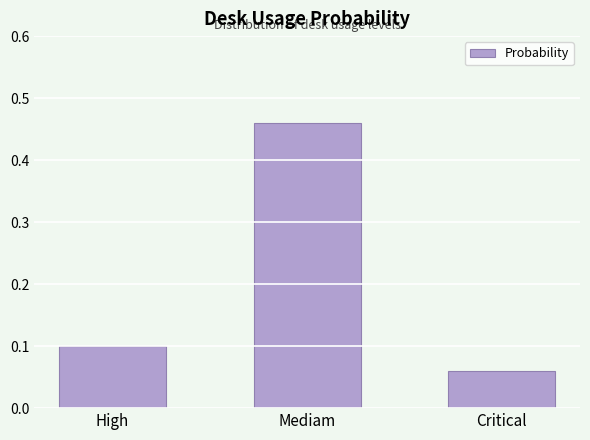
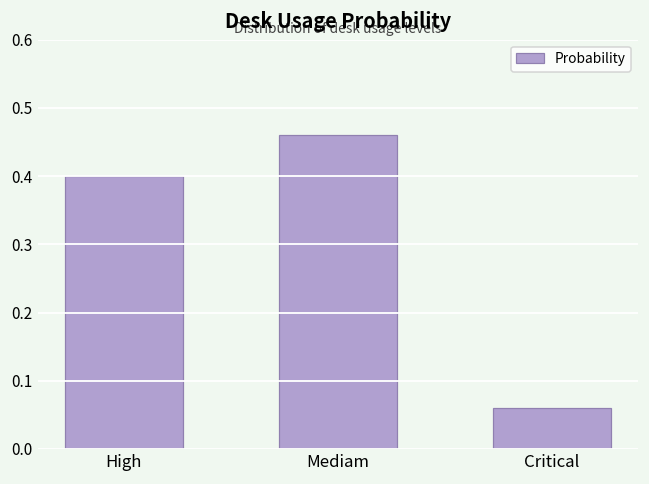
High: 0.1 -> 0.4
